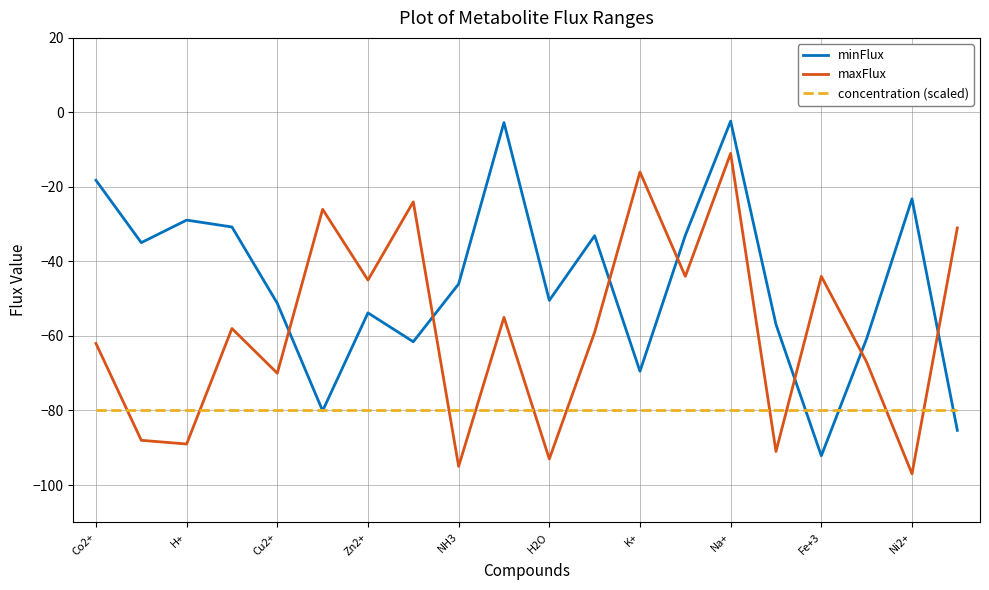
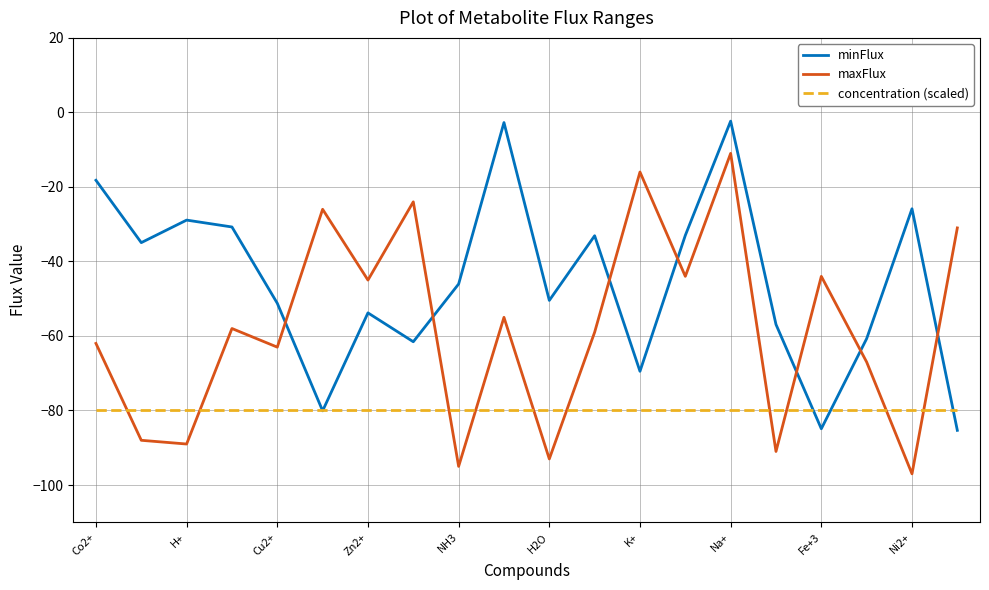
maxFlux, Cu2+: -70 -> -63
minFlux, Fe+3: -92 -> -85
minFlux, Ni2+: -23 -> -26
